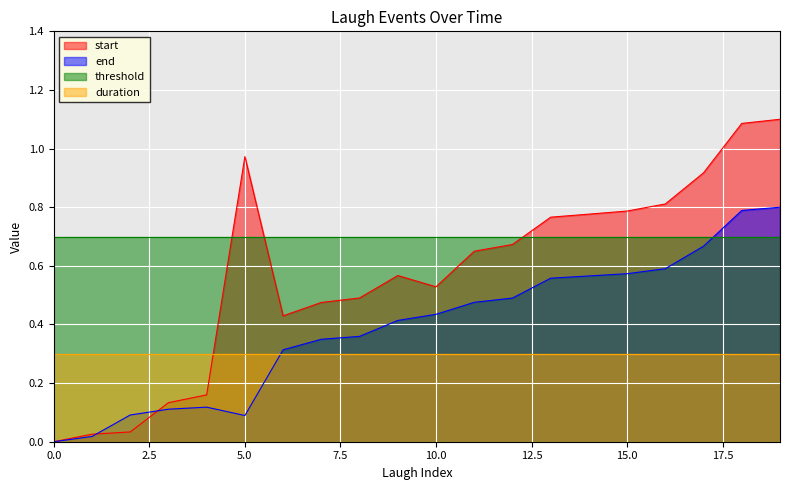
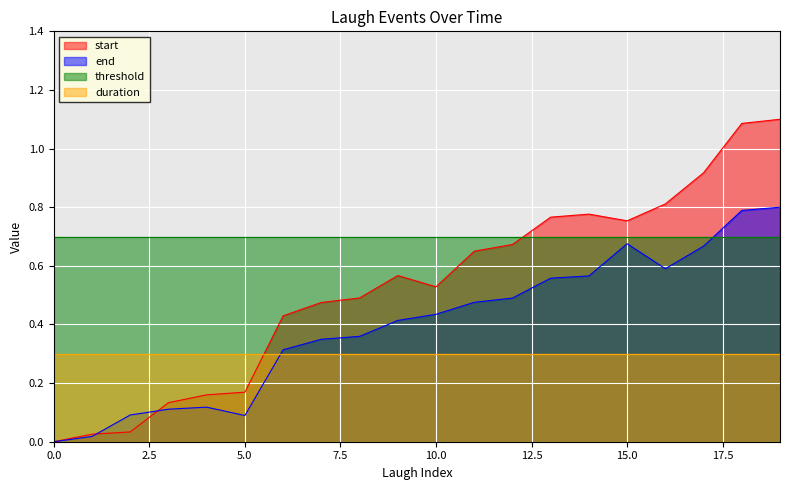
start, 5.0: 0.97 -> 0.17
start, 15.0: 0.79 -> 0.75
end, 15.0: 0.57 -> 0.68
